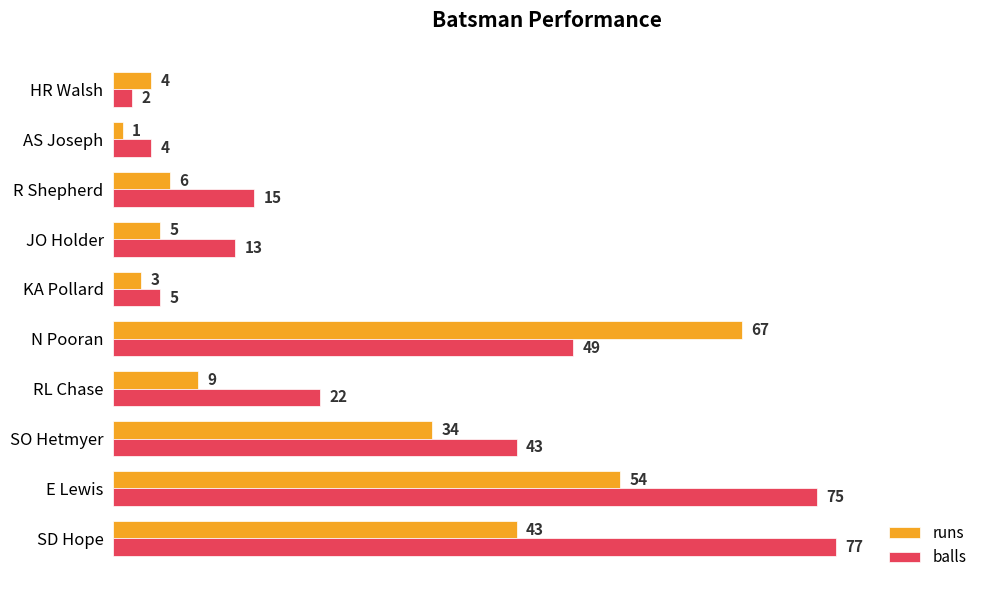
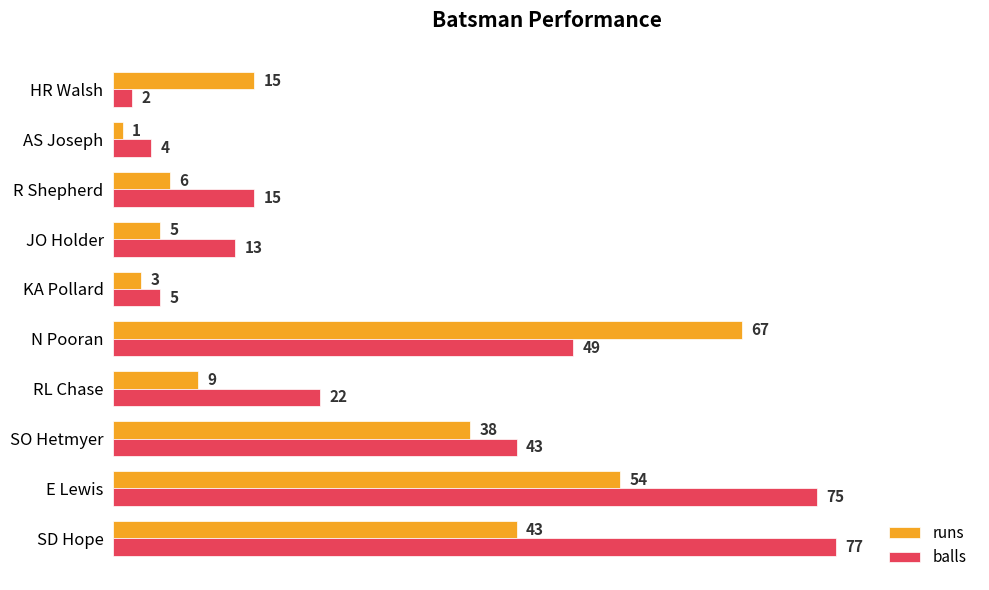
runs, HR Walsh: 4 -> 15
runs, SO Hetmyer: 34 -> 38
